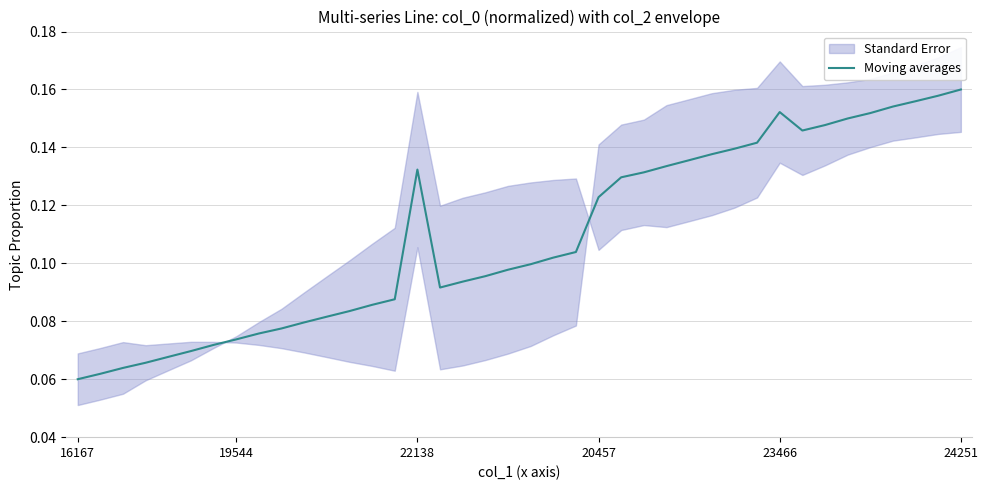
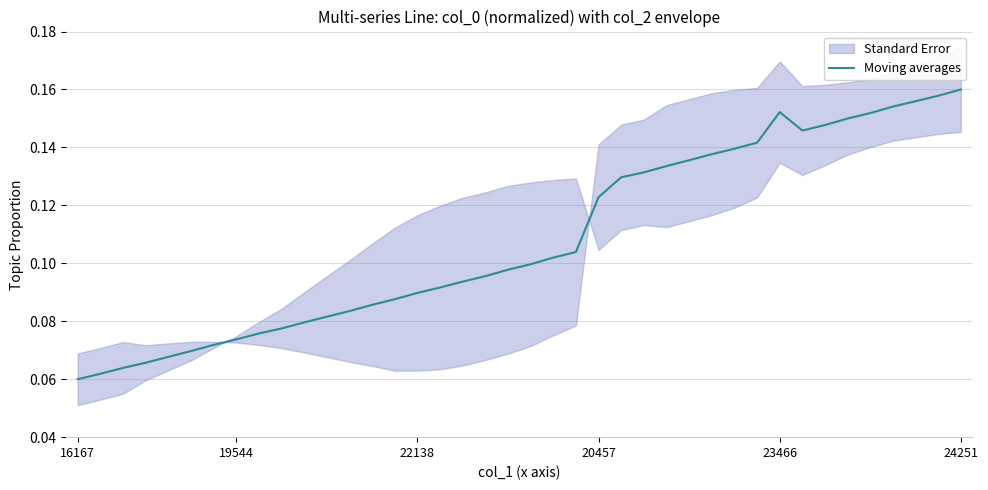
Moving averages, 22138: 0.132 -> 0.090
